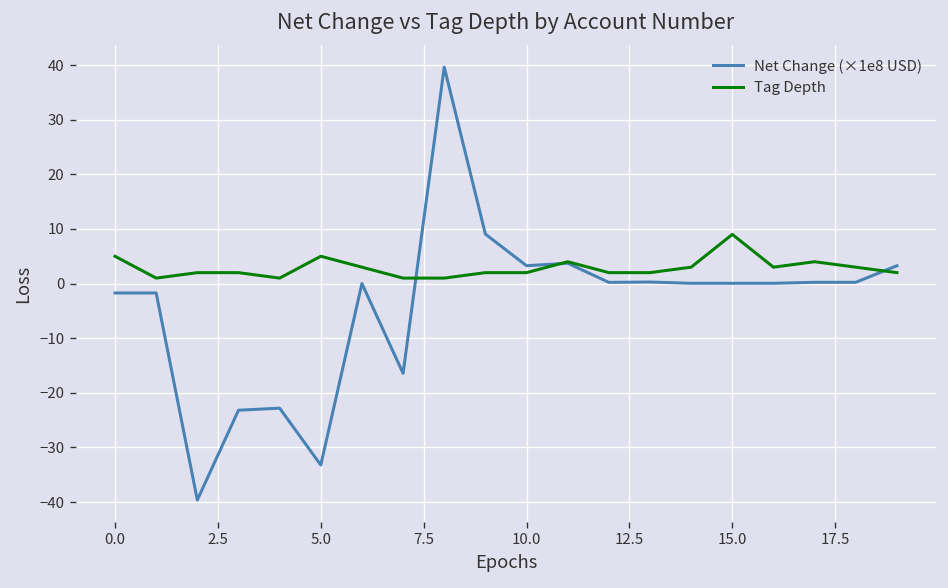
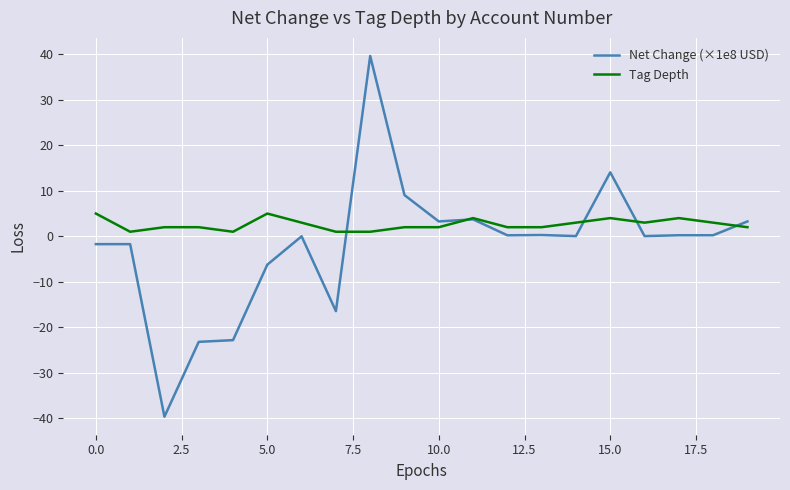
Net Change (×1e8 USD), 5.0: -33 -> -6
Net Change (×1e8 USD), 15.0: 0 -> 14
Tag Depth, 15.0: 9 -> 4
